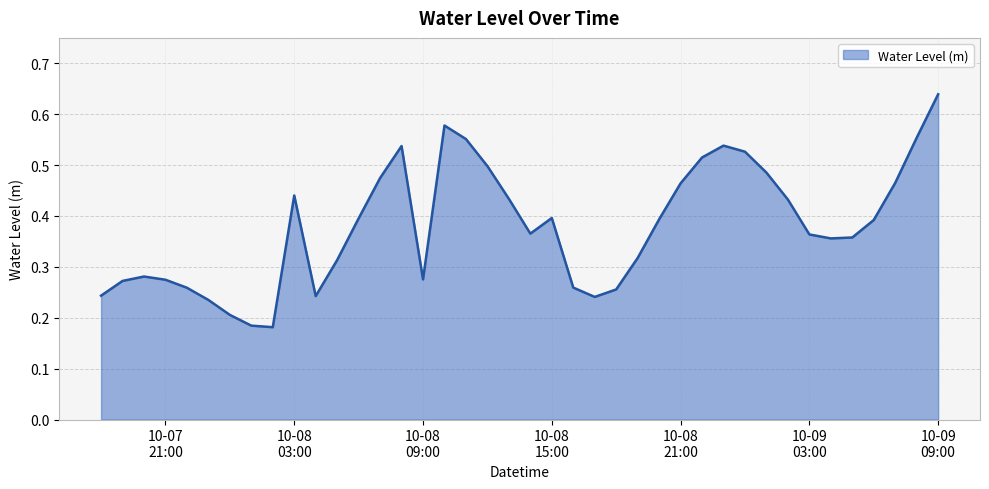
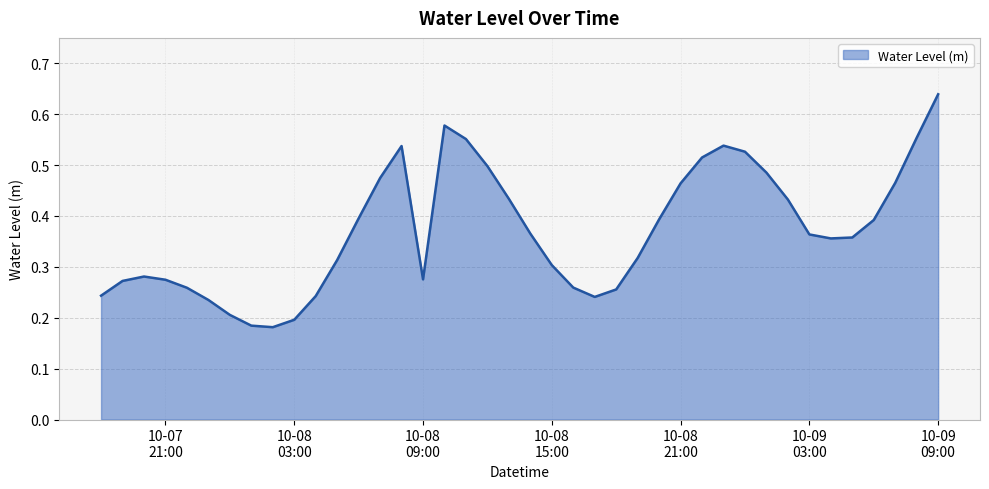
10-08 03:00: 0.44 -> 0.20
10-08 15:00: 0.40 -> 0.30
